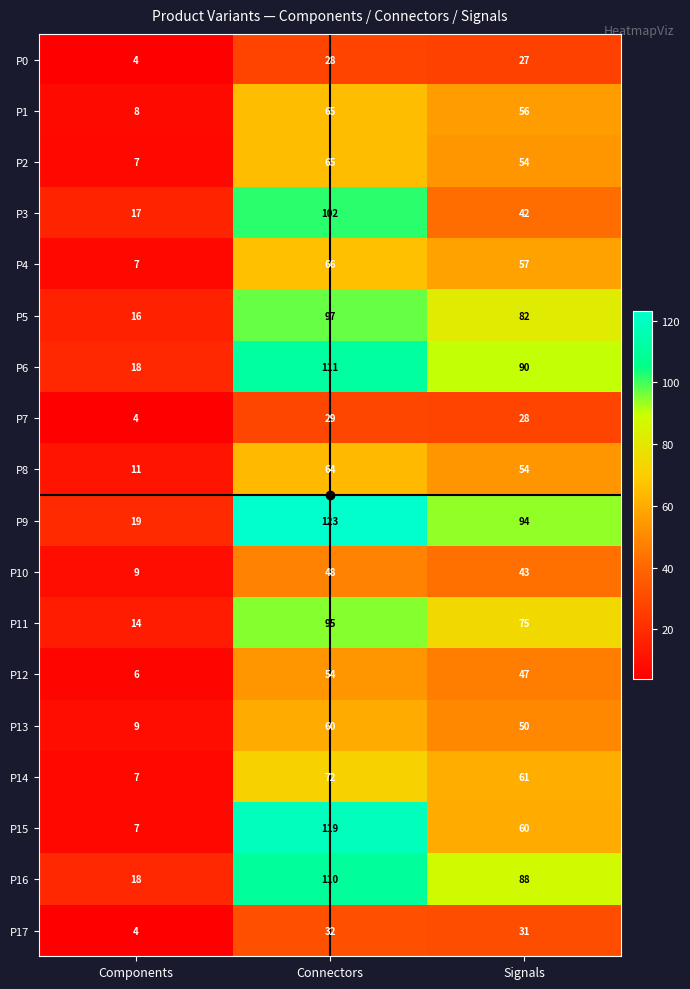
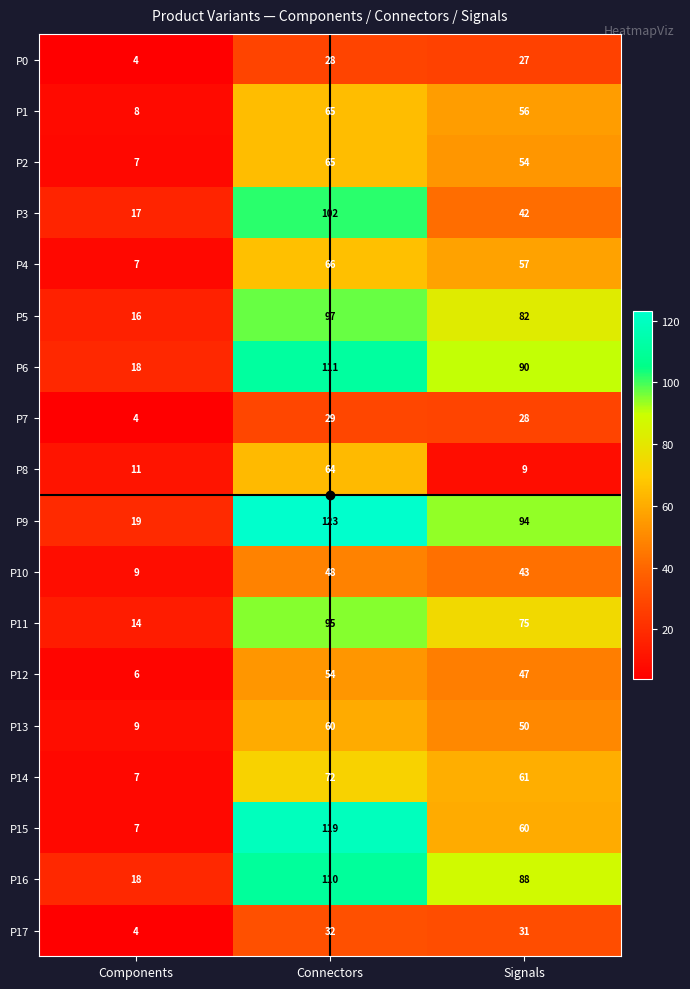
P8, Signals: 54 -> 9
